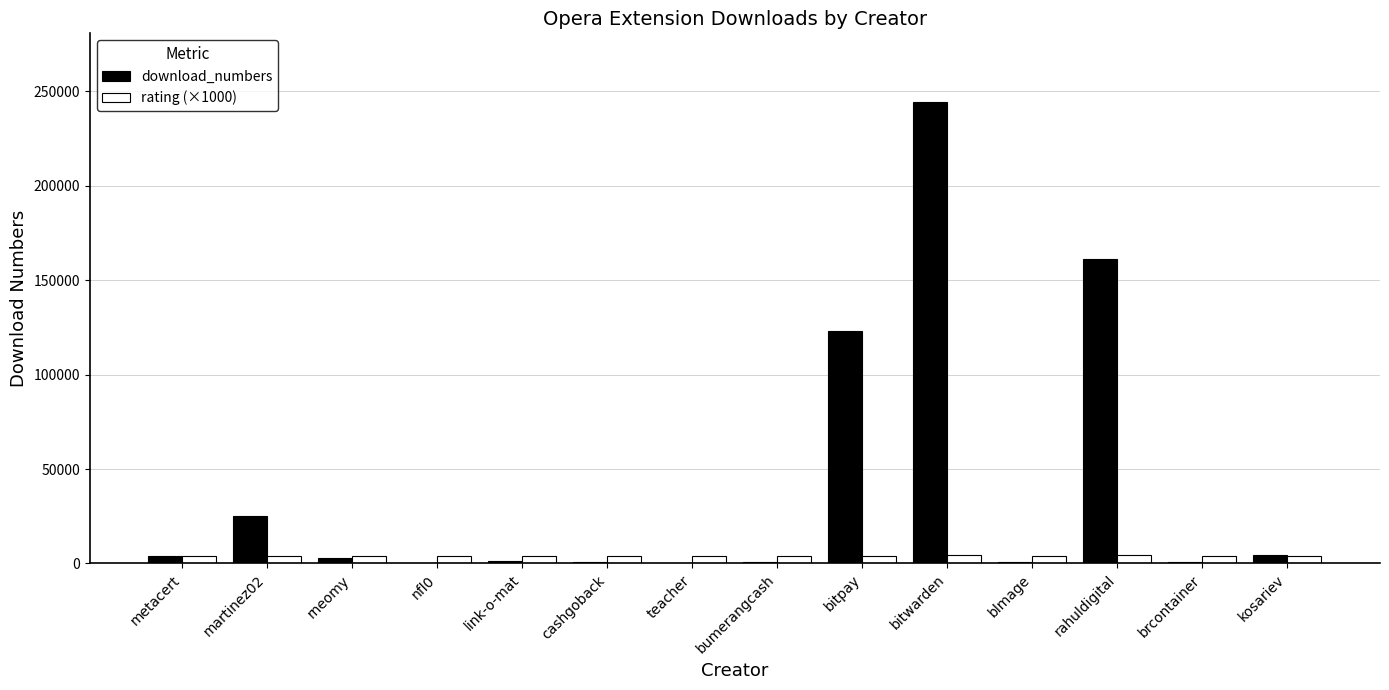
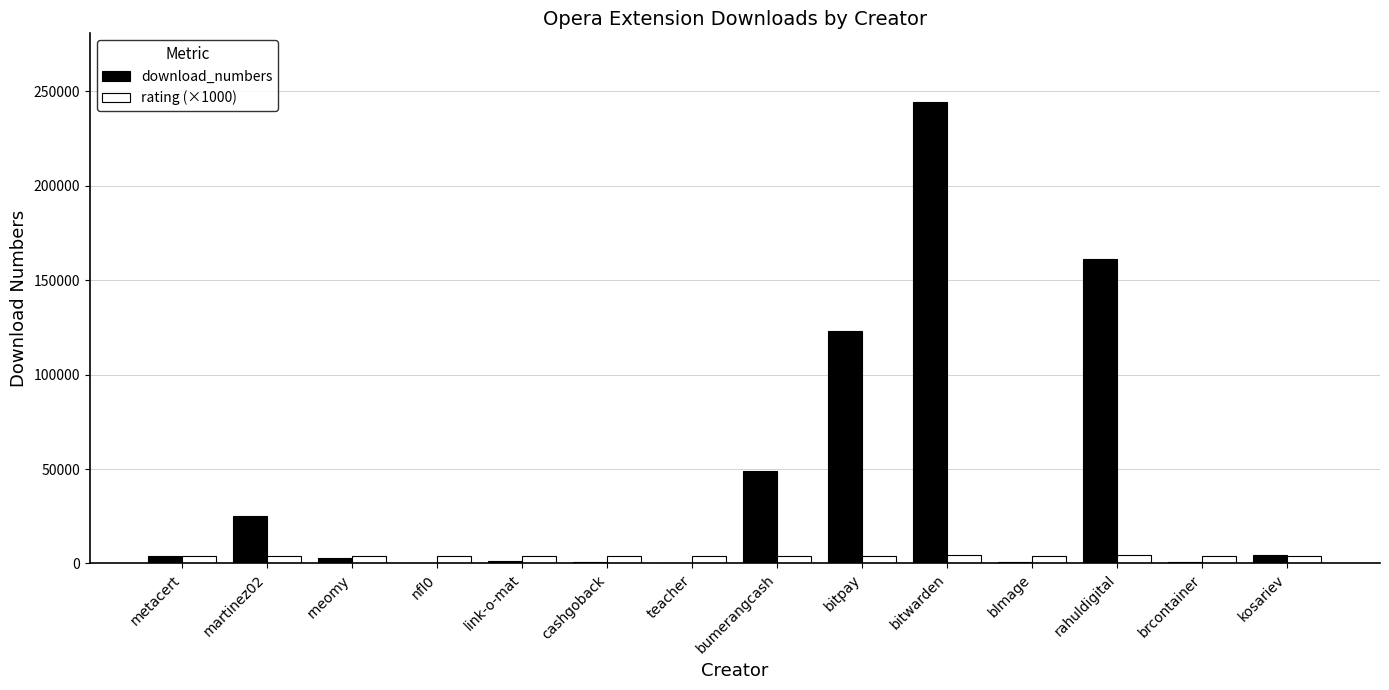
download_numbers, bumerangcash: 1000 -> 49000
